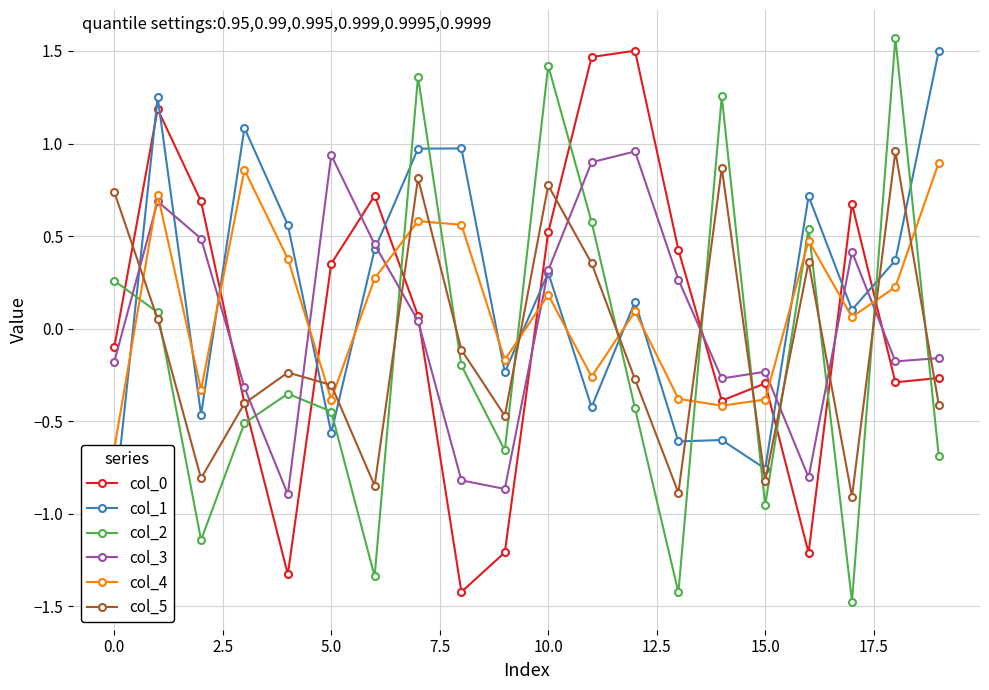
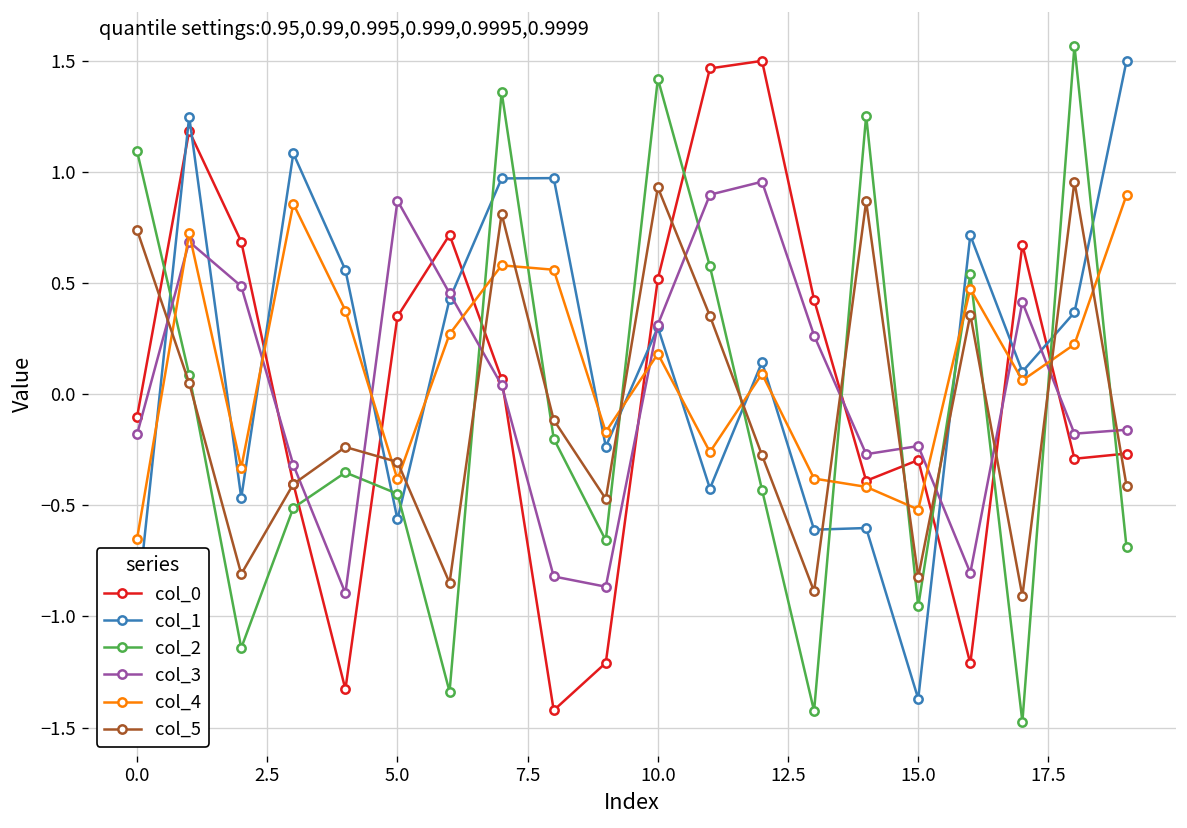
col_2, 0.0: 0.26 -> 1.09
col_3, 5.0: 0.94 -> 0.87
col_5, 10.0: 0.77 -> 0.93
col_1, 15.0: -0.76 -> -1.37
col_4, 15.0: -0.38 -> -0.52
